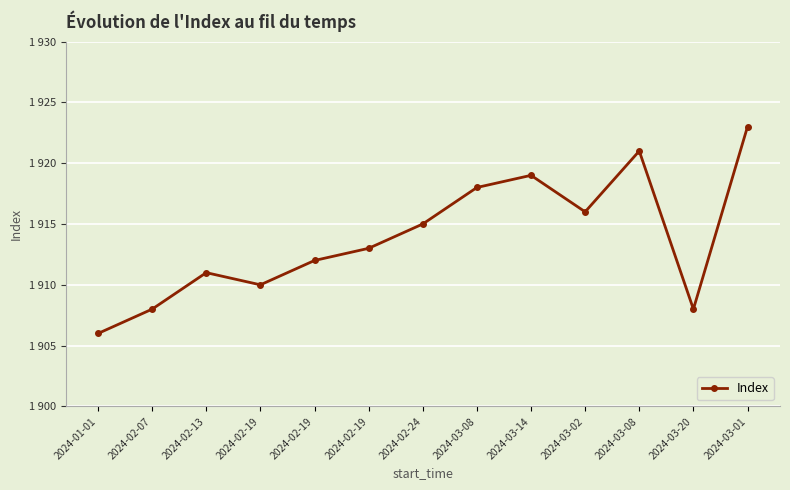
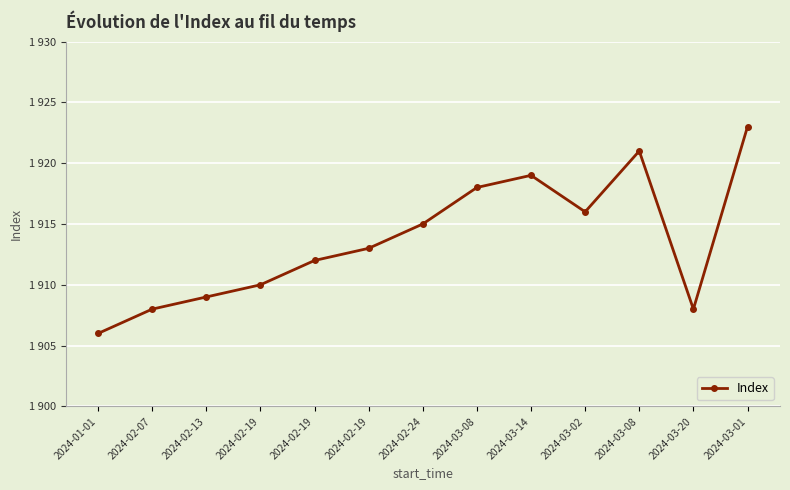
2024-02-13: 1911 -> 1909
